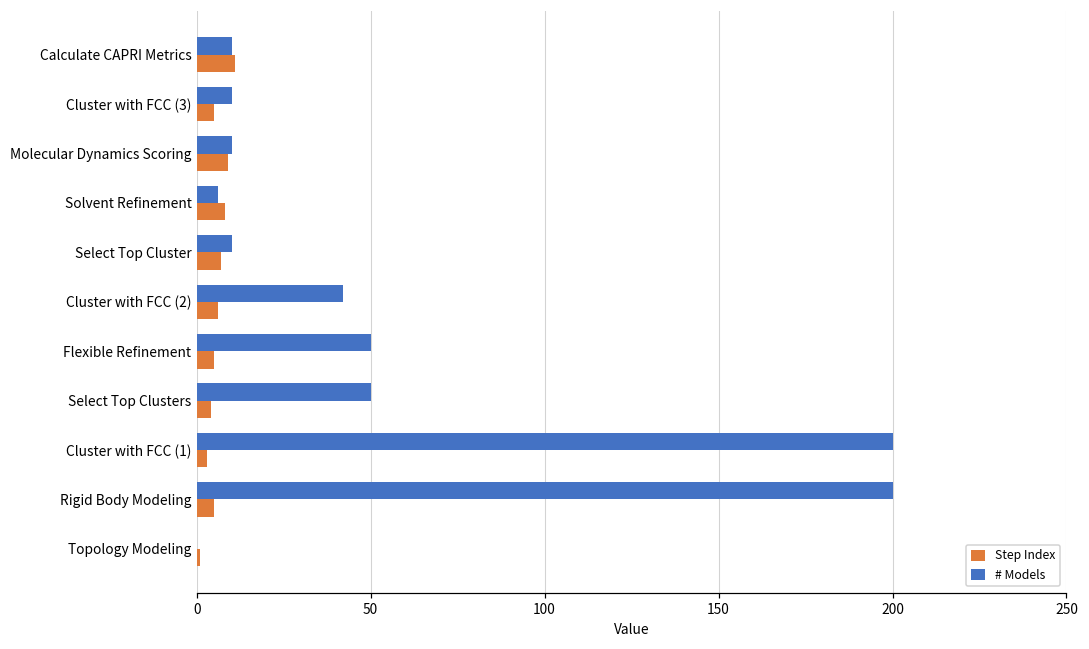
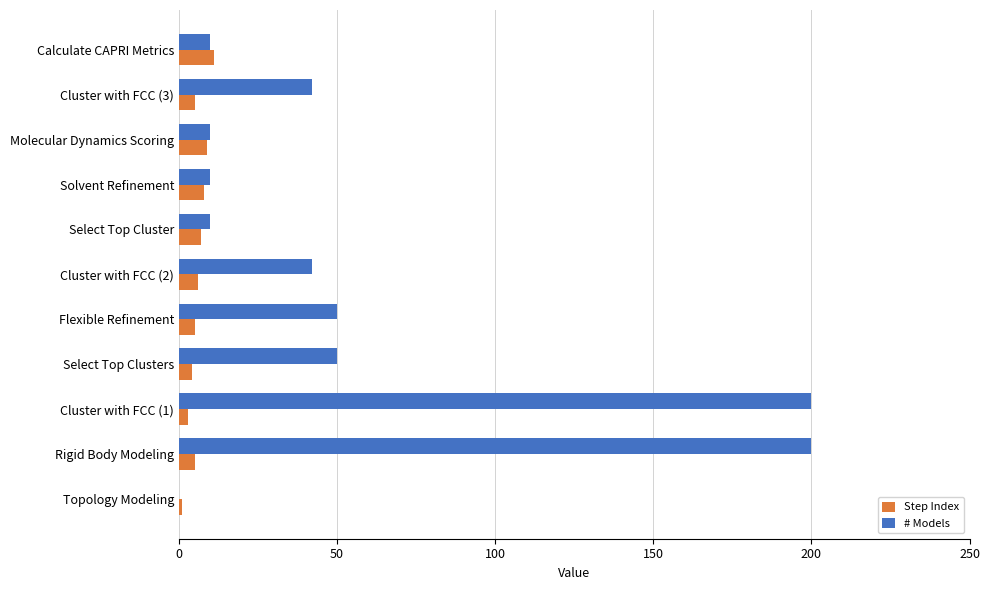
# Models, Cluster with FCC (3): 10 -> 42
# Models, Solvent Refinement: 6 -> 10
